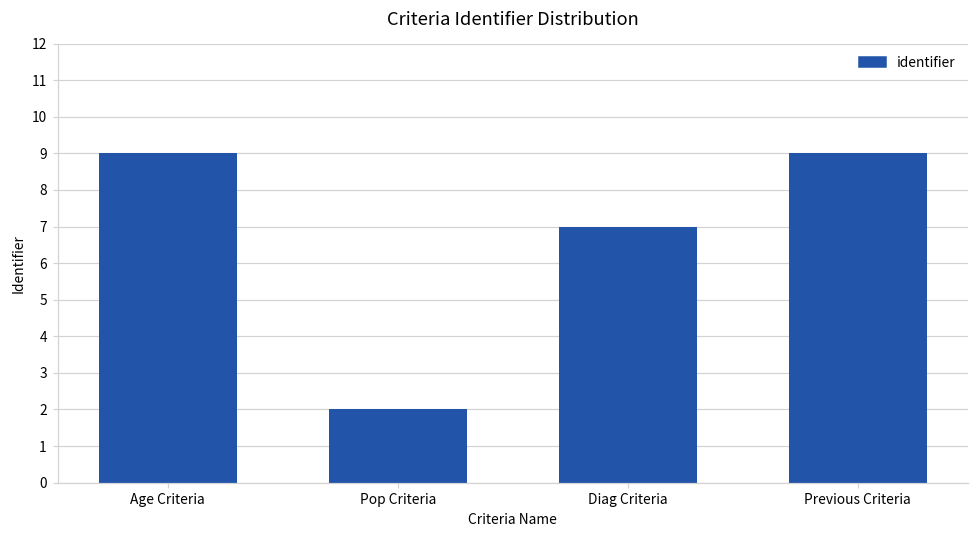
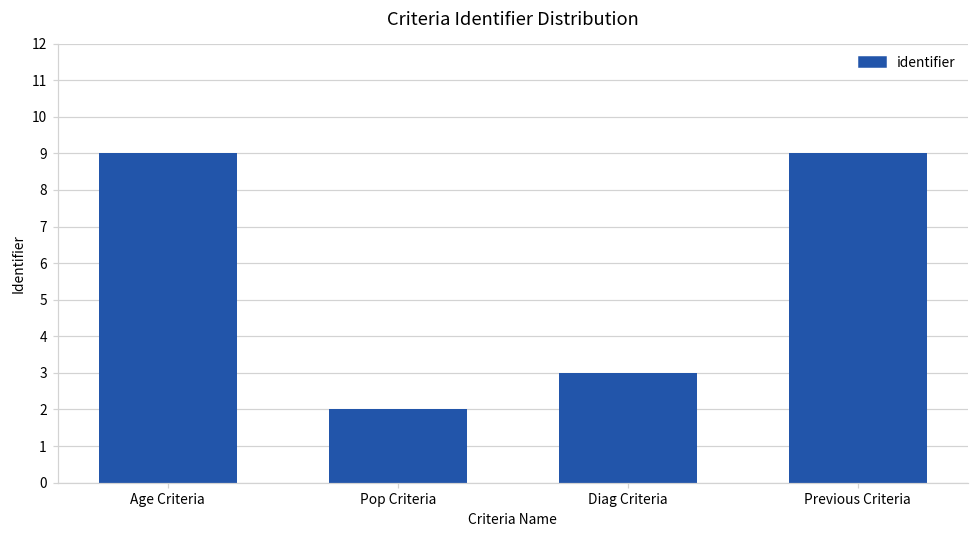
Diag Criteria: 7 -> 3
